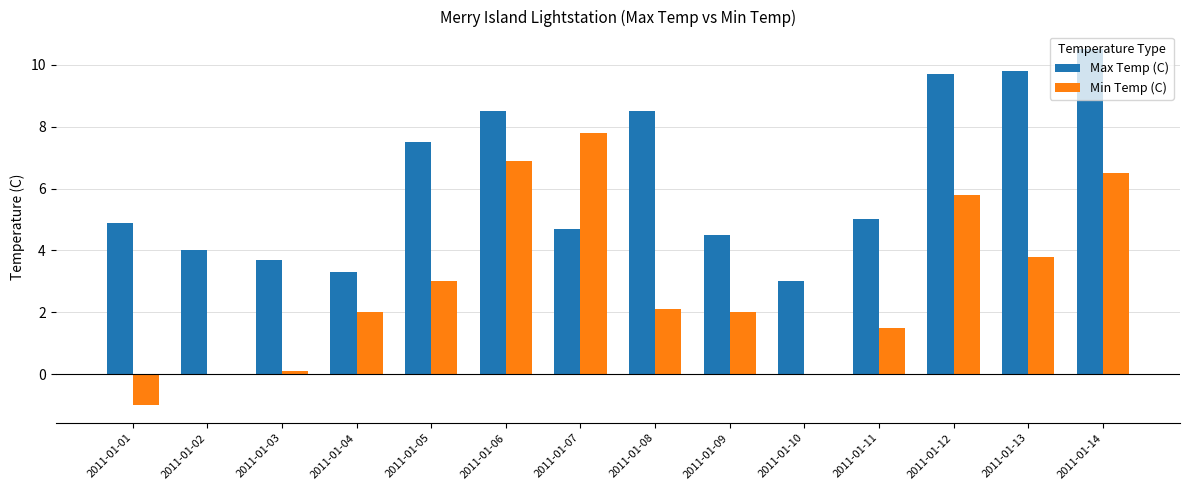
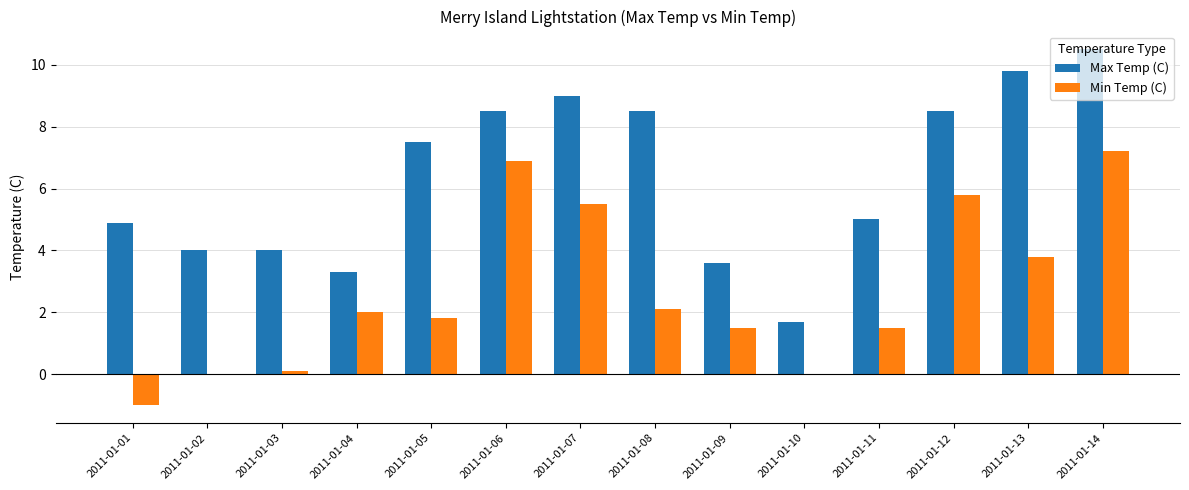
Max Temp (C), 2011-01-03: 3.7 -> 4.0
Min Temp (C), 2011-01-05: 3.0 -> 1.8
Max Temp (C), 2011-01-07: 4.7 -> 9.0
Min Temp (C), 2011-01-07: 7.8 -> 5.5
Max Temp (C), 2011-01-09: 4.5 -> 3.6
Min Temp (C), 2011-01-09: 2.0 -> 1.5
Max Temp (C), 2011-01-10: 3.0 -> 1.7
Max Temp (C), 2011-01-12: 9.7 -> 8.5
Min Temp (C), 2011-01-14: 6.5 -> 7.2
